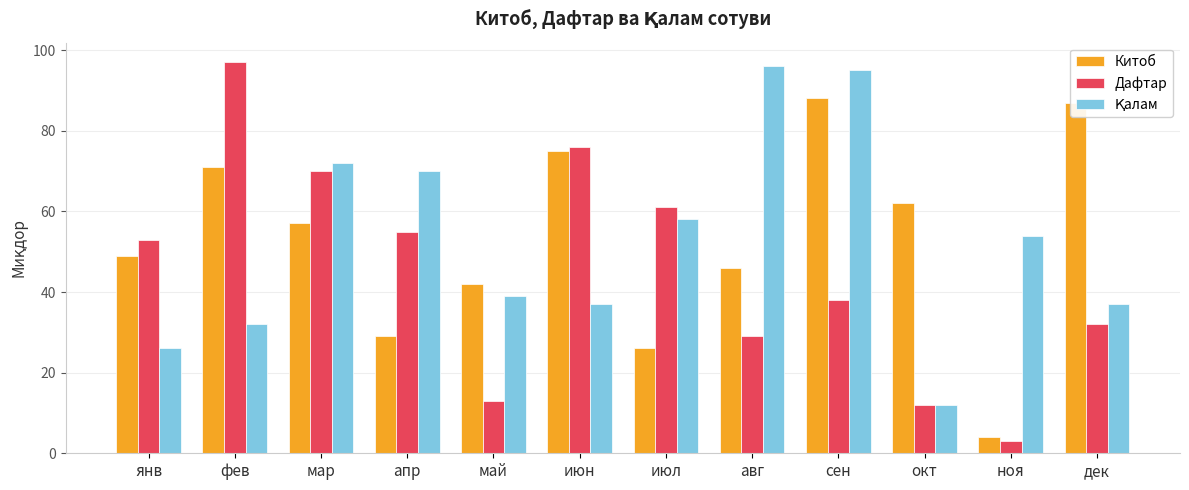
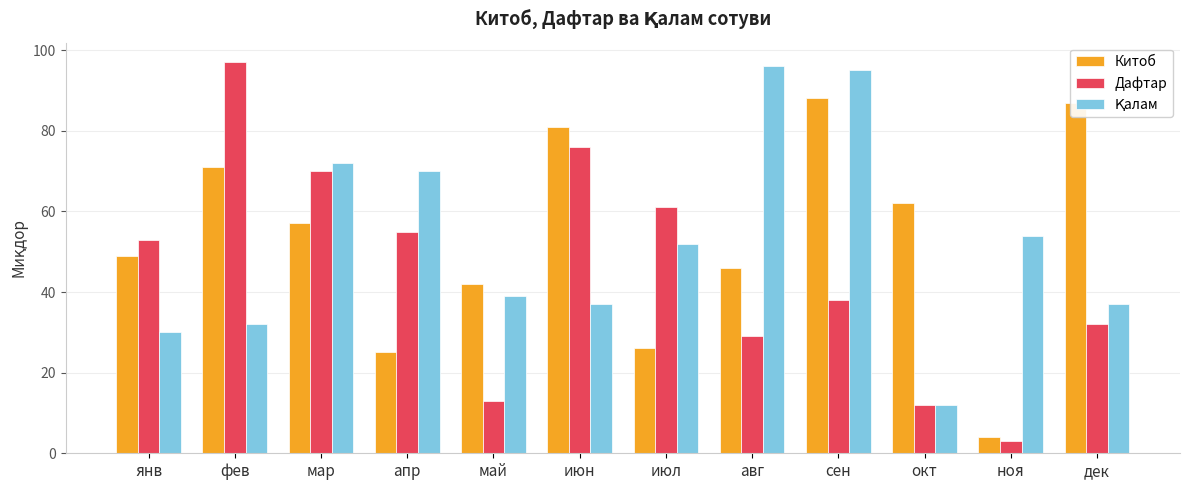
Қалам, янв: 26 -> 30
Китоб, апр: 29 -> 25
Китоб, июн: 75 -> 81
Қалам, июл: 58 -> 52
